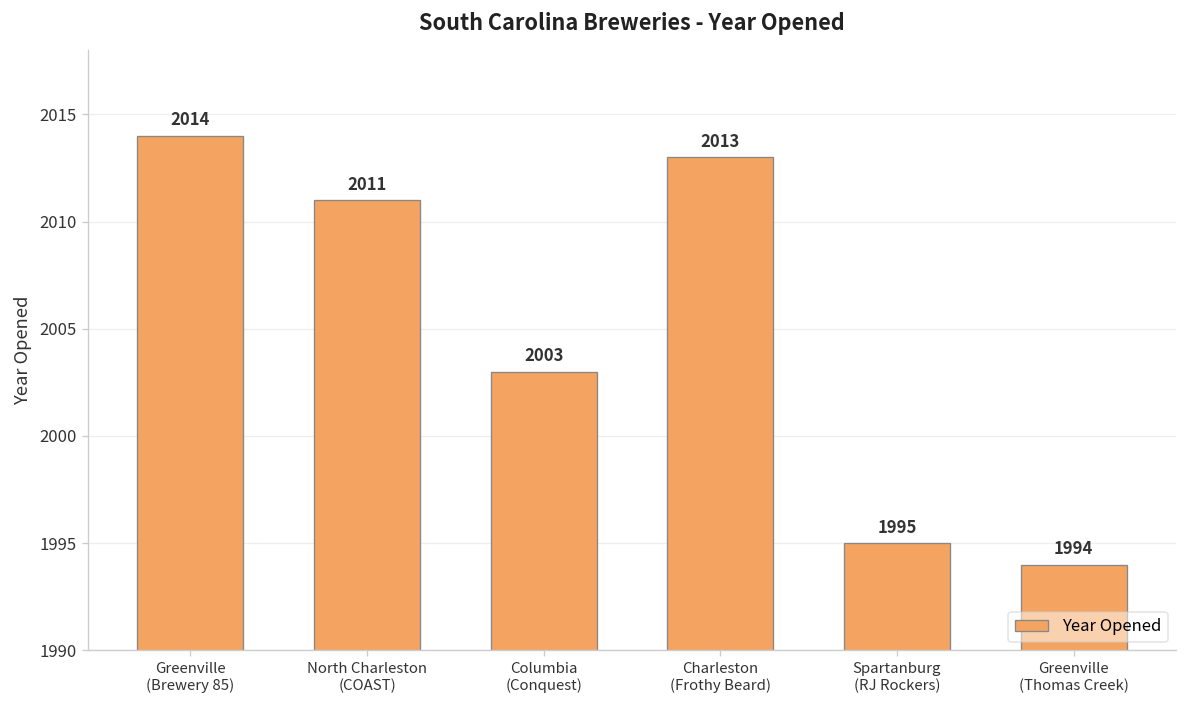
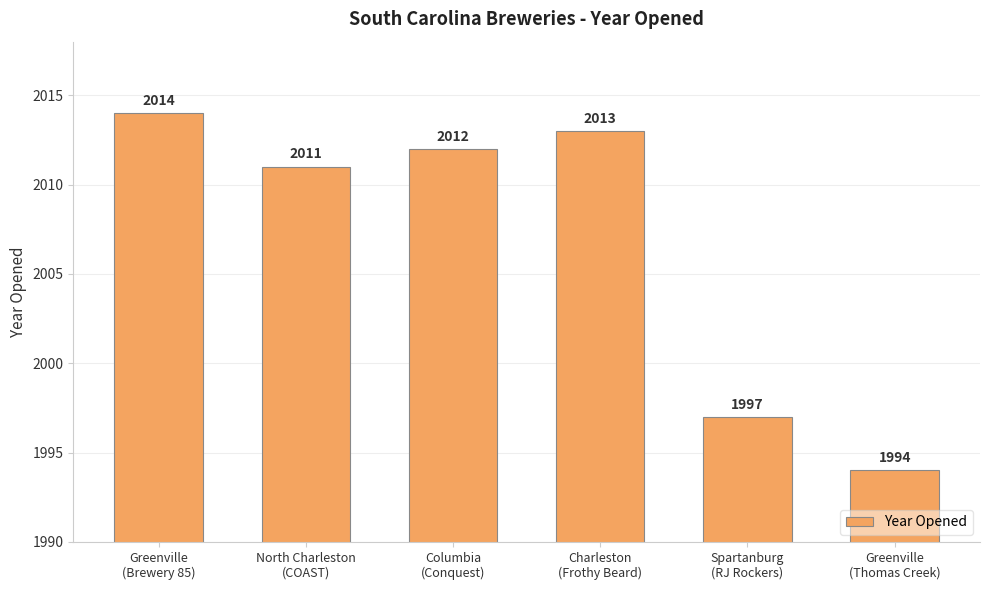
Columbia (Conquest): 2003 -> 2012
Spartanburg (RJ Rockers): 1995 -> 1997
